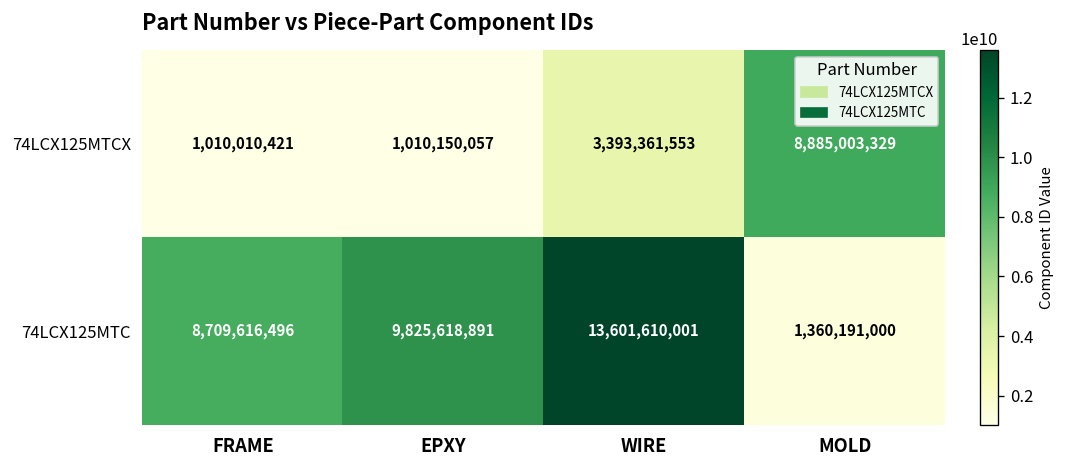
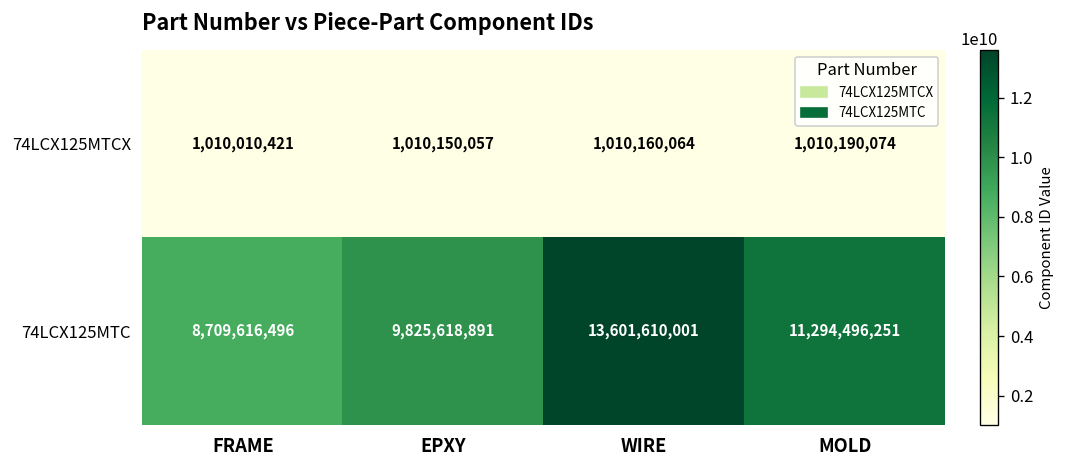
74LCX125MTCX, WIRE: 3,393,361,553 -> 1,010,160,064
74LCX125MTCX, MOLD: 8,885,003,329 -> 1,010,190,074
74LCX125MTC, MOLD: 1,360,191,000 -> 11,294,496,251
